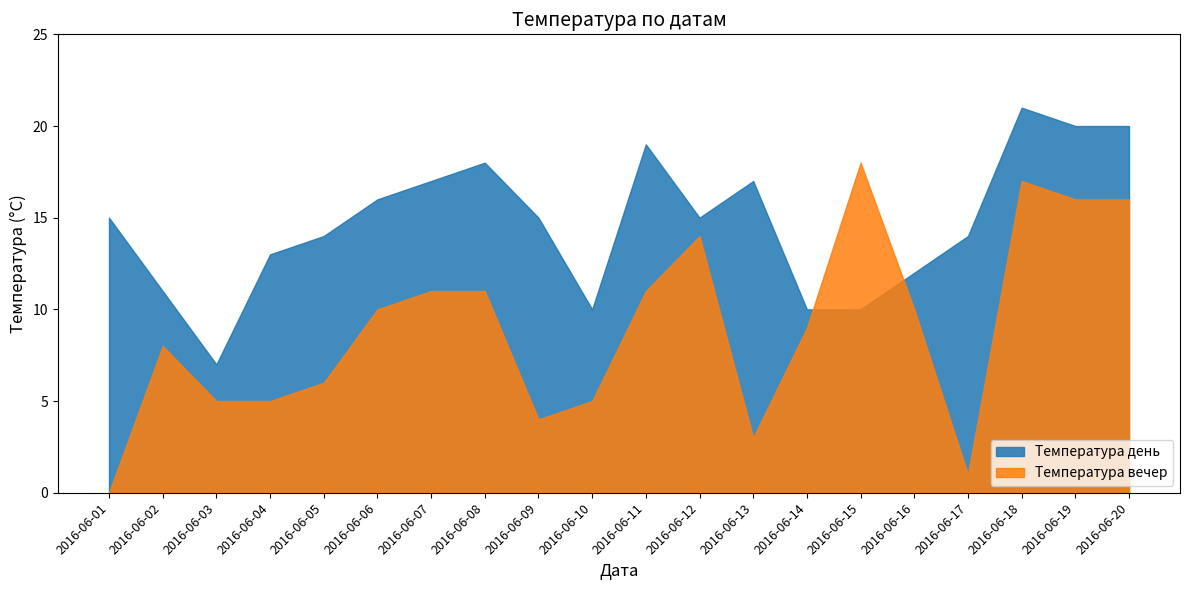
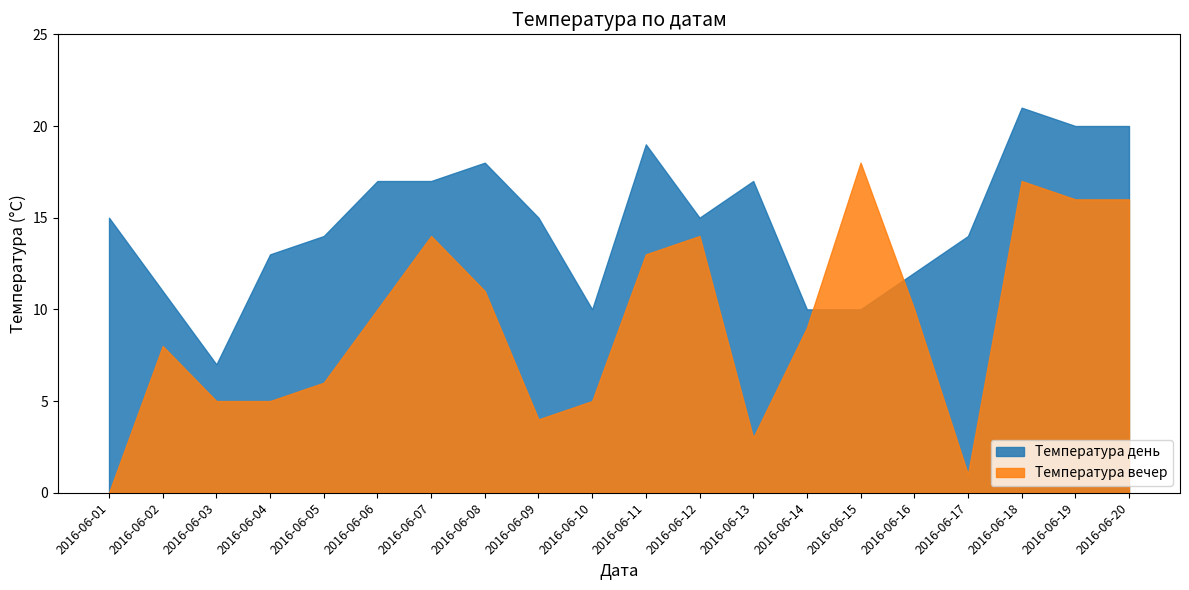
Температура день, 2016-06-06: 16 -> 17
Температура вечер, 2016-06-07: 11 -> 14
Температура вечер, 2016-06-11: 11 -> 13
